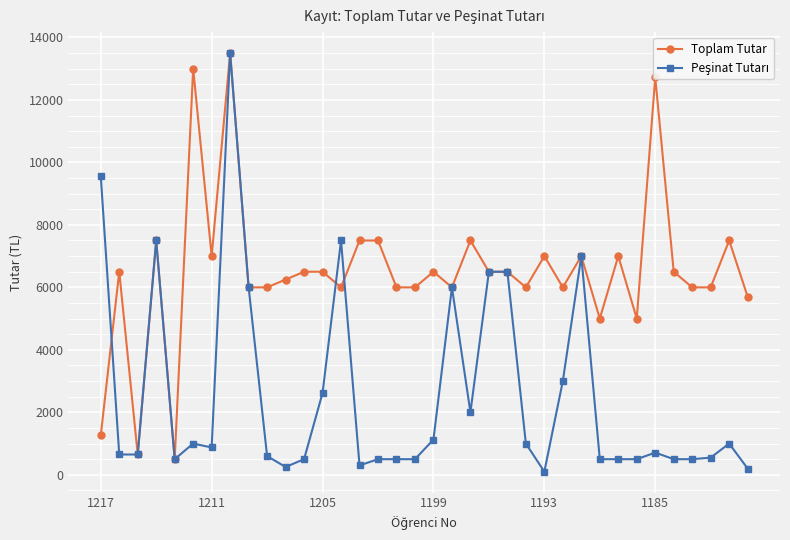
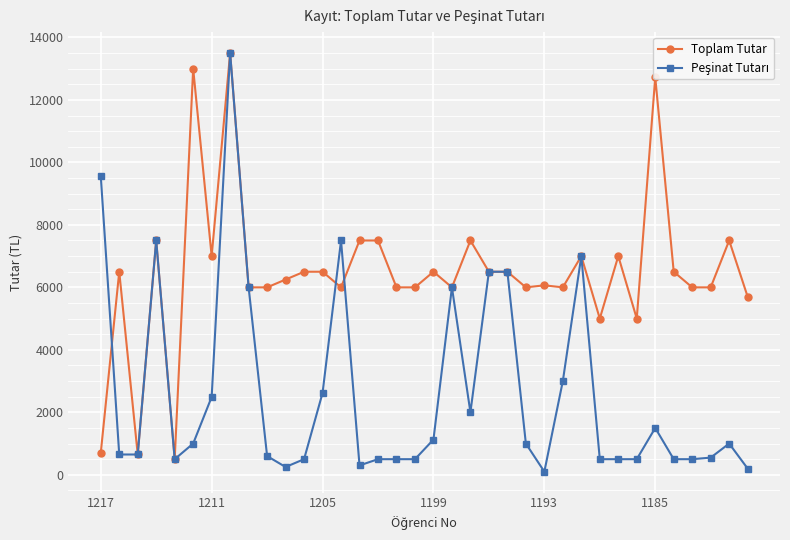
Toplam Tutar, 1217: 1300 -> 700
Peşinat Tutarı, 1211: 900 -> 2500
Toplam Tutar, 1193: 7000 -> 6100
Peşinat Tutarı, 1185: 700 -> 1500
